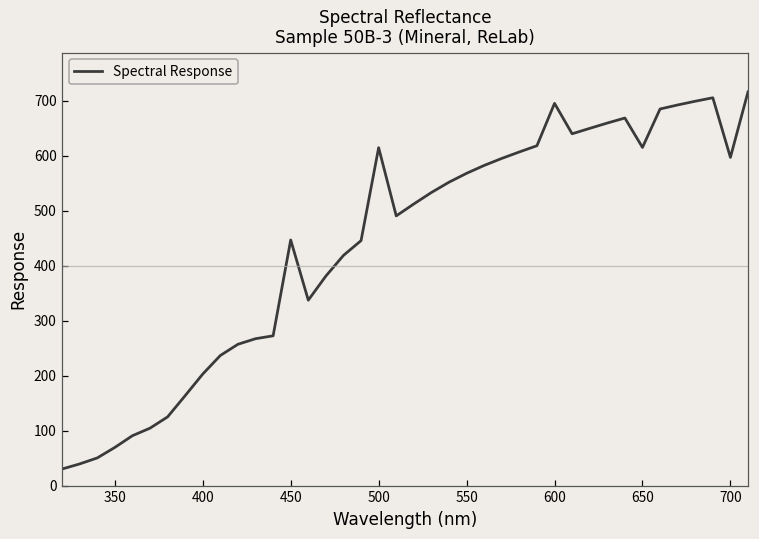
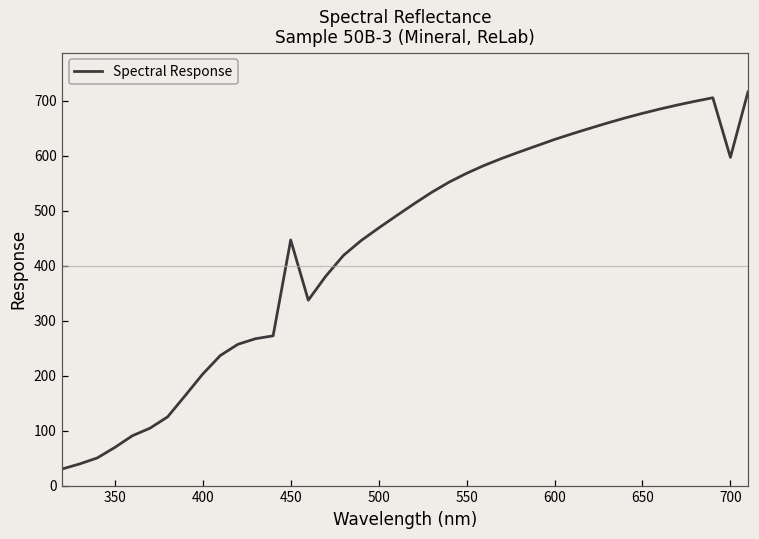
500: 610 -> 470
600: 700 -> 630
650: 620 -> 680
